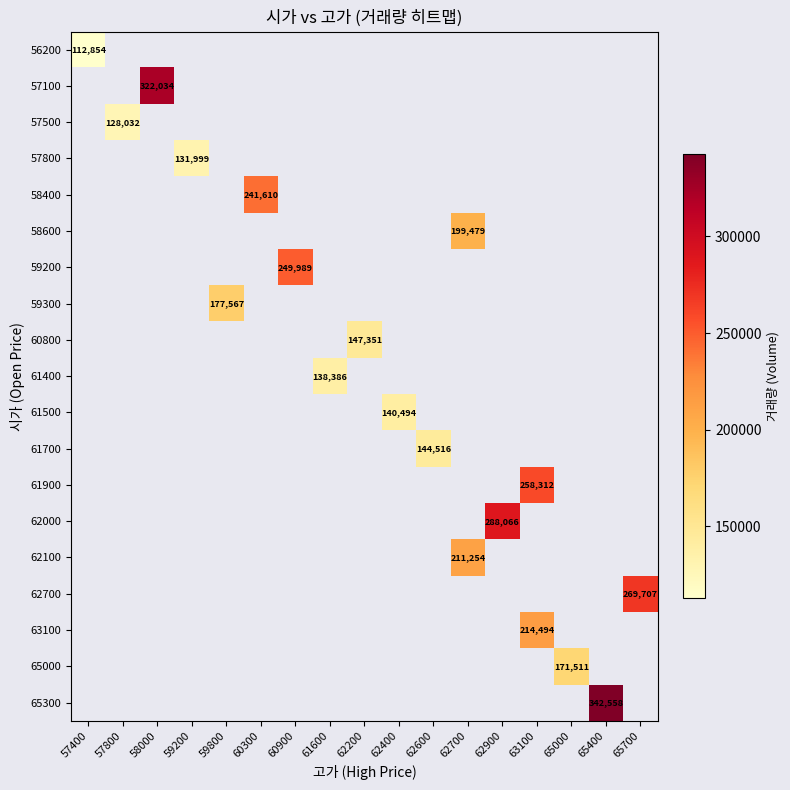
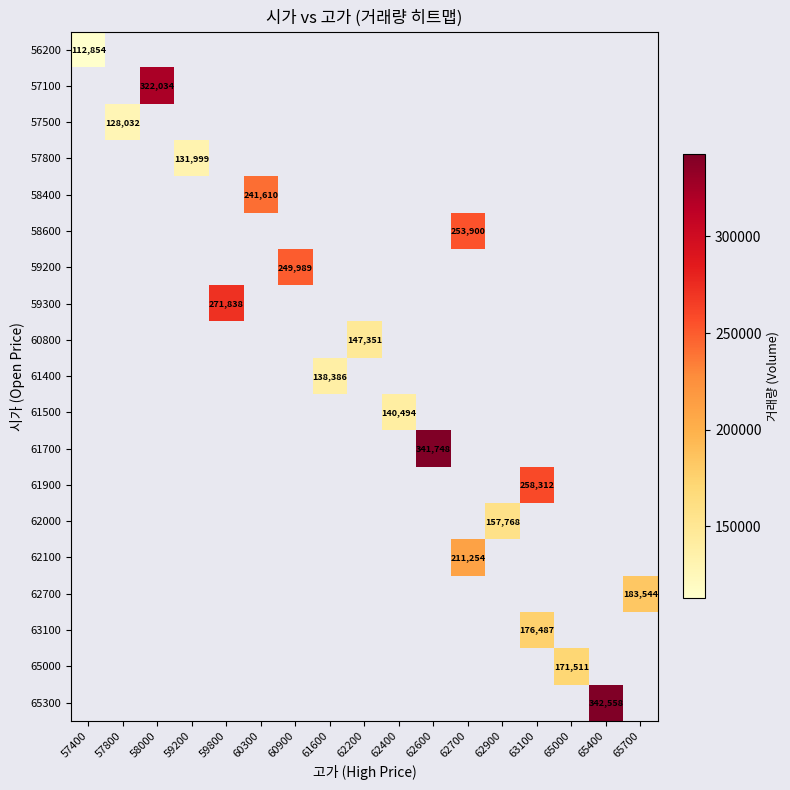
58600, 62700: 199,479 -> 253,900
59300, 59800: 177,567 -> 271,838
61700, 62600: 144,516 -> 341,748
62000, 62900: 288,066 -> 157,768
62700, 65700: 269,707 -> 183,544
63100, 63100: 214,494 -> 176,487
